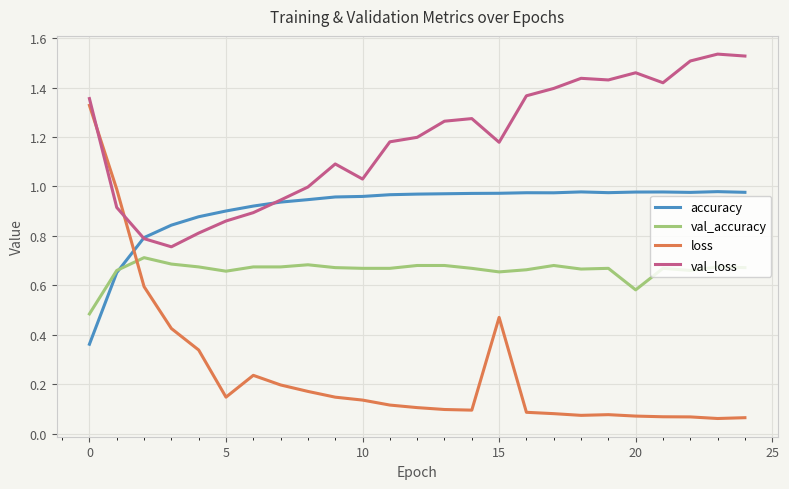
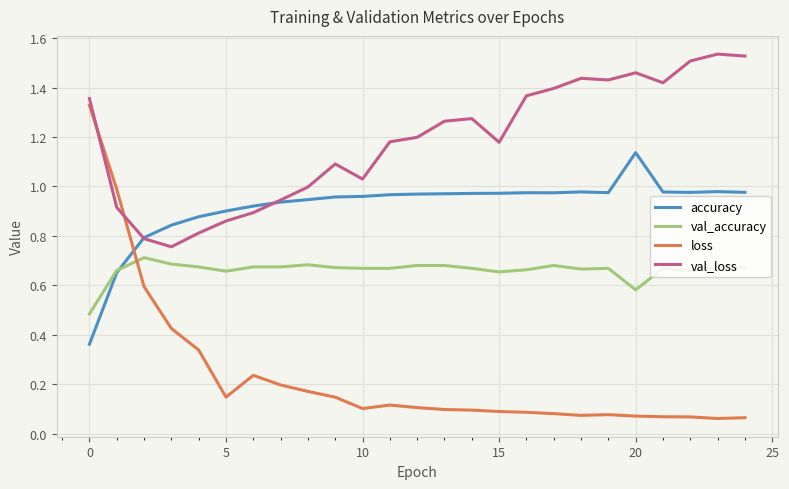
loss, 10: 0.14 -> 0.10
loss, 15: 0.47 -> 0.09
accuracy, 20: 0.98 -> 1.14
